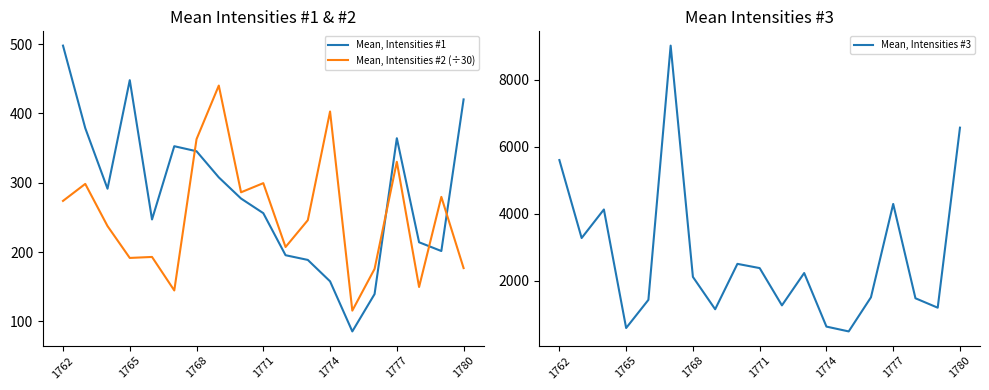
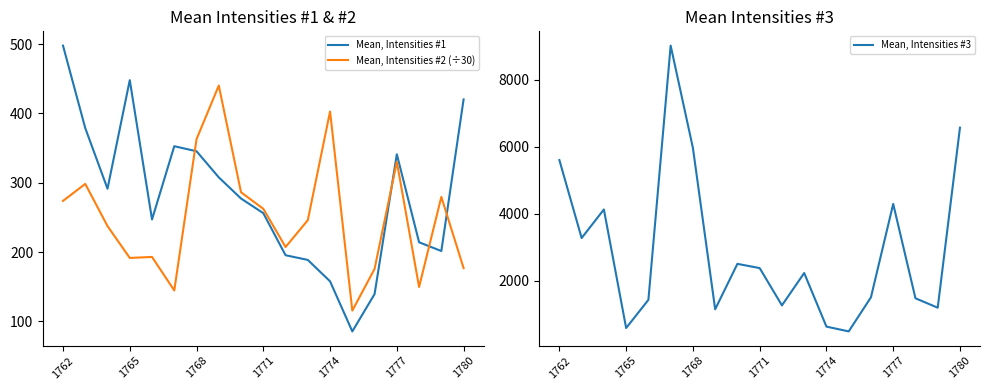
Mean Intensities #1 & #2, Mean, Intensities #2 (÷30), 1771: 300 -> 260
Mean Intensities #1 & #2, Mean, Intensities #1, 1777: 360 -> 340
Mean Intensities #3, 1768: 2100 -> 6000
